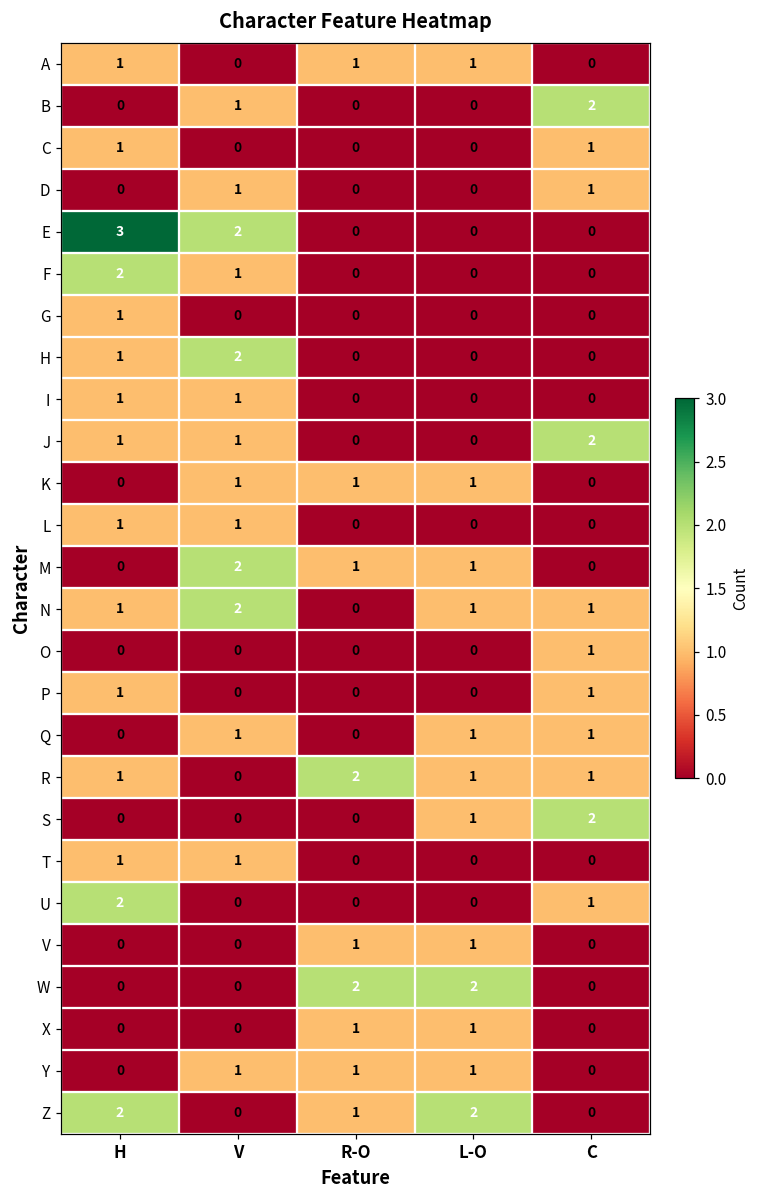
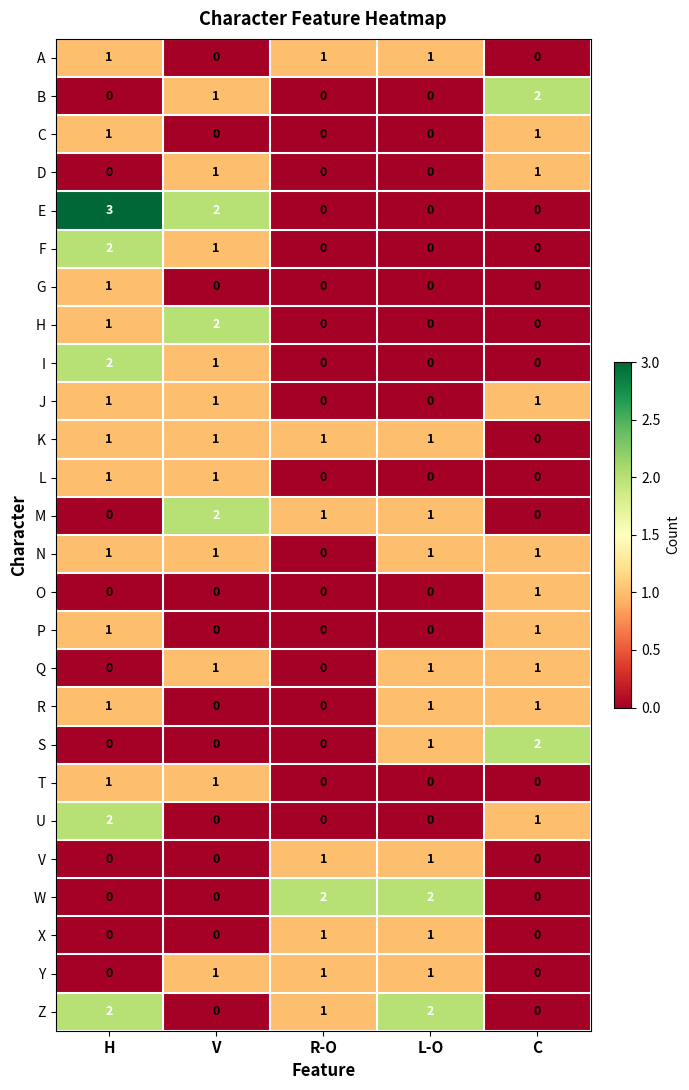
I, H: 1 -> 2
J, C: 2 -> 1
K, H: 0 -> 1
N, V: 2 -> 1
R, R-O: 2 -> 0
